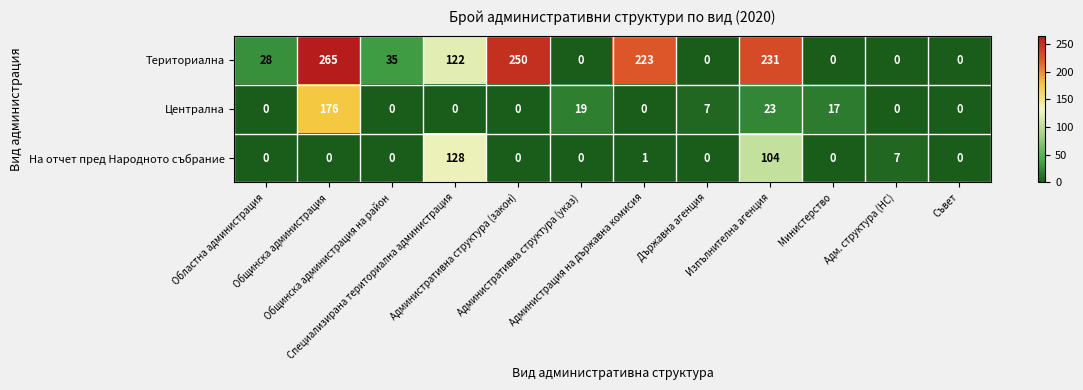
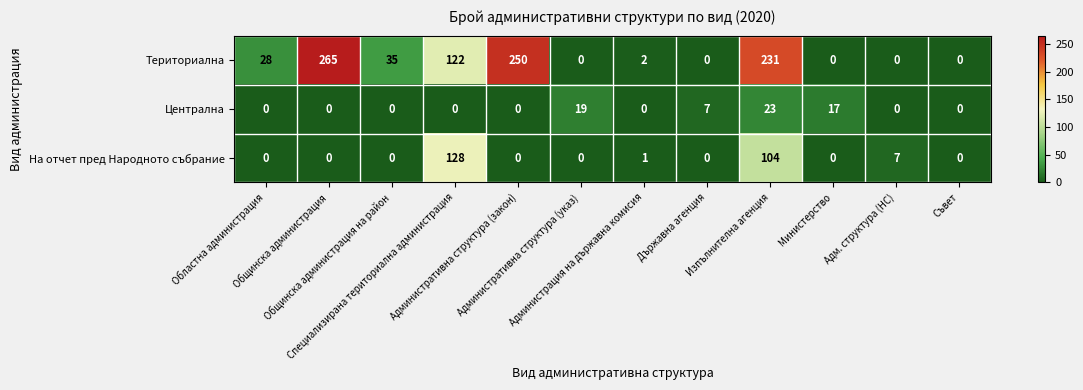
Териториална, Администрация на държавна комисия: 223 -> 2
Централна, Общинска администрация: 176 -> 0
